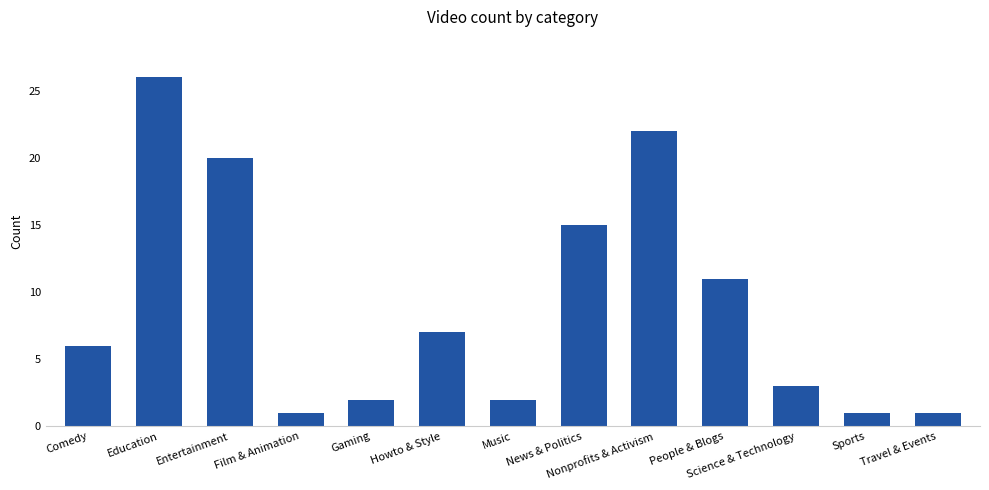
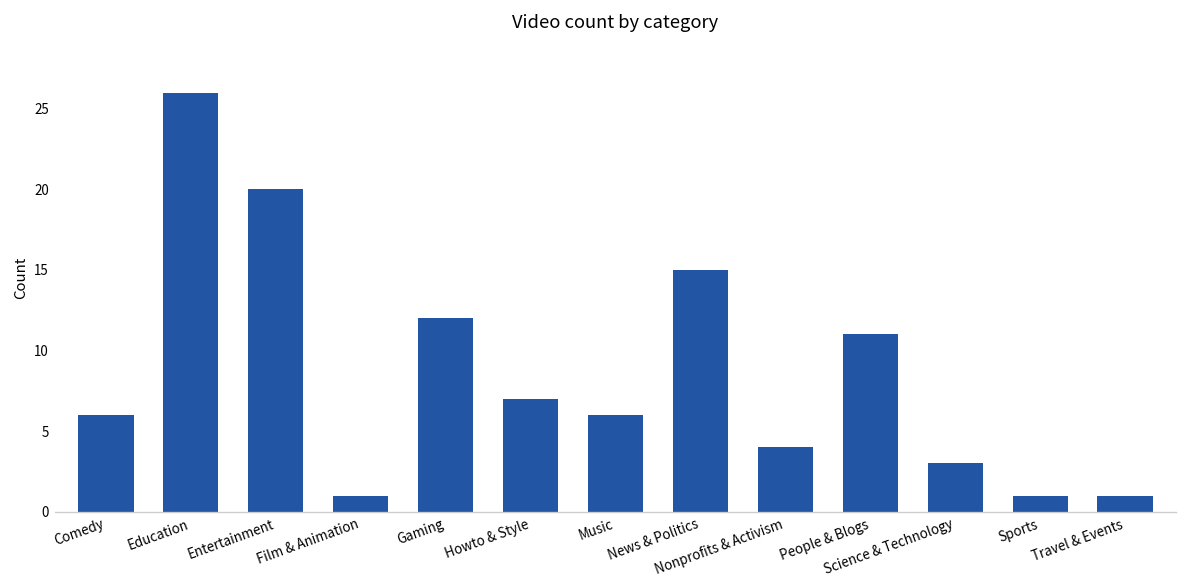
Gaming: 2 -> 12
Music: 2 -> 6
Nonprofits & Activism: 22 -> 4
